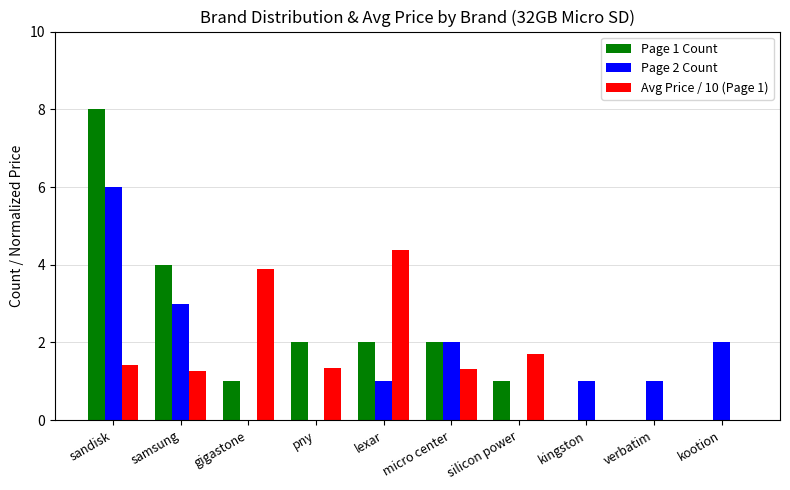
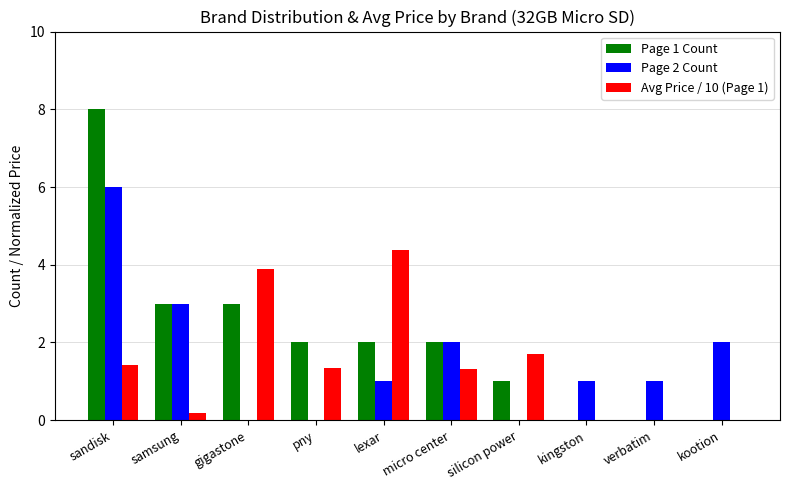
Page 1 Count, samsung: 4 -> 3
Avg Price / 10 (Page 1), samsung: 1.3 -> 0.2
Page 1 Count, gigastone: 1 -> 3
